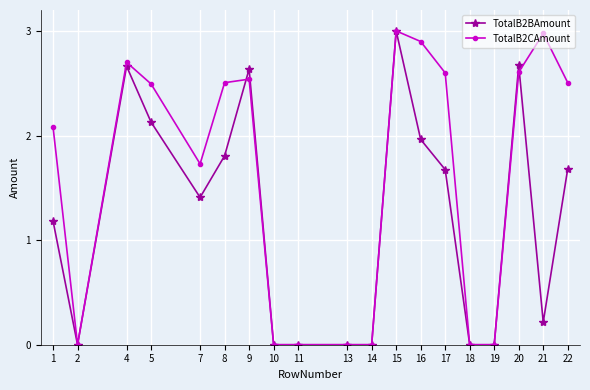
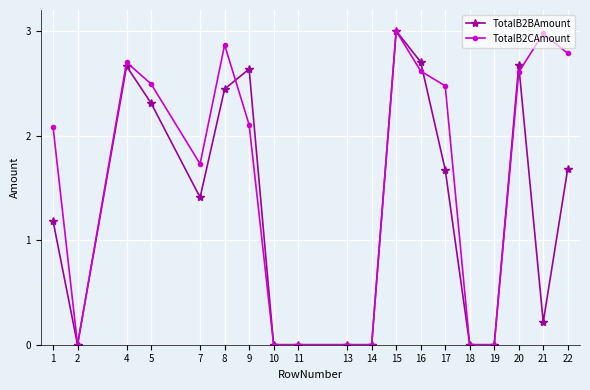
TotalB2BAmount, 5: 2.13 -> 2.31
TotalB2BAmount, 8: 1.81 -> 2.44
TotalB2CAmount, 8: 2.51 -> 2.87
TotalB2CAmount, 9: 2.54 -> 2.10
TotalB2BAmount, 16: 1.96 -> 2.70
TotalB2CAmount, 16: 2.90 -> 2.62
TotalB2CAmount, 17: 2.60 -> 2.48
TotalB2CAmount, 22: 2.51 -> 2.78
